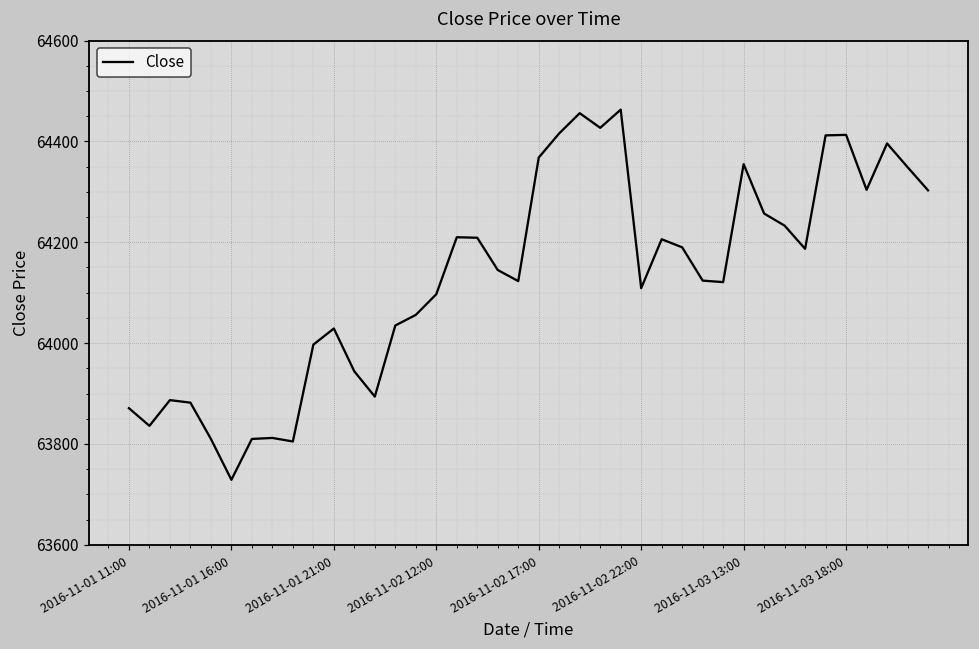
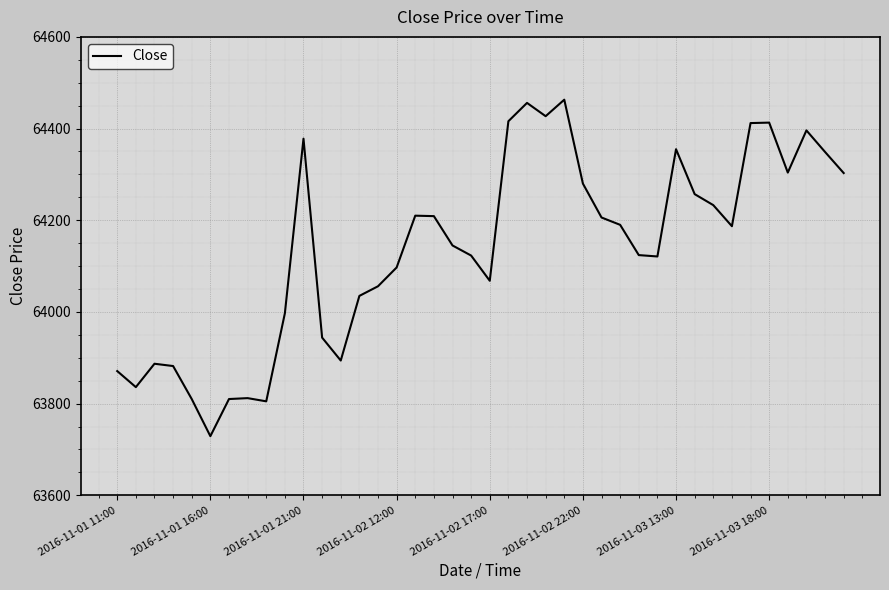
2016-11-01 21:00: 64030 -> 64380
2016-11-02 17:00: 64370 -> 64070
2016-11-02 22:00: 64110 -> 64280
